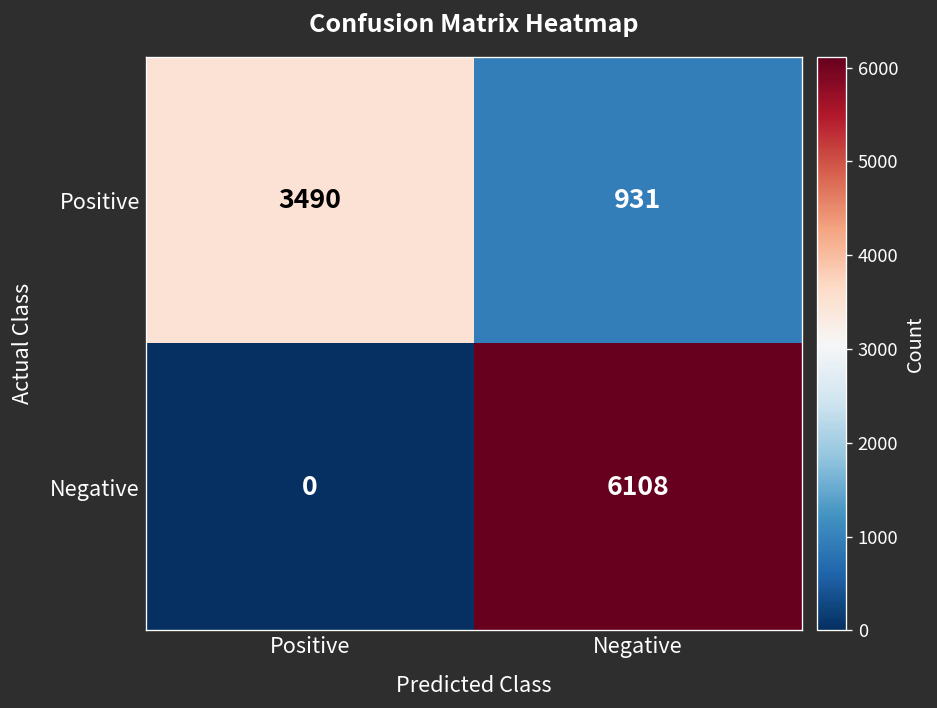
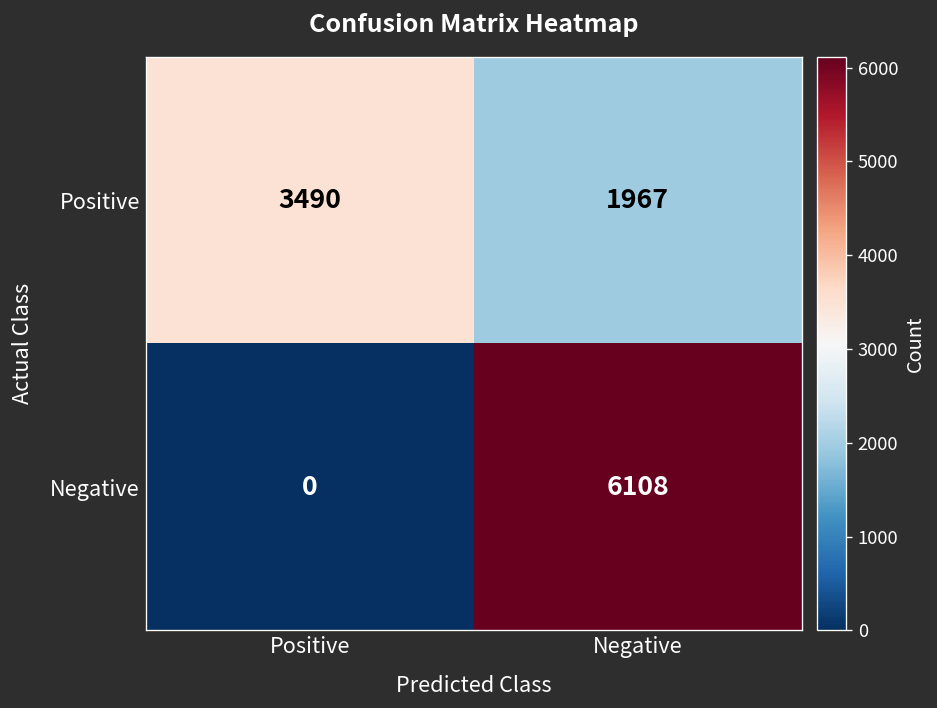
Positive, Negative: 931 -> 1967
